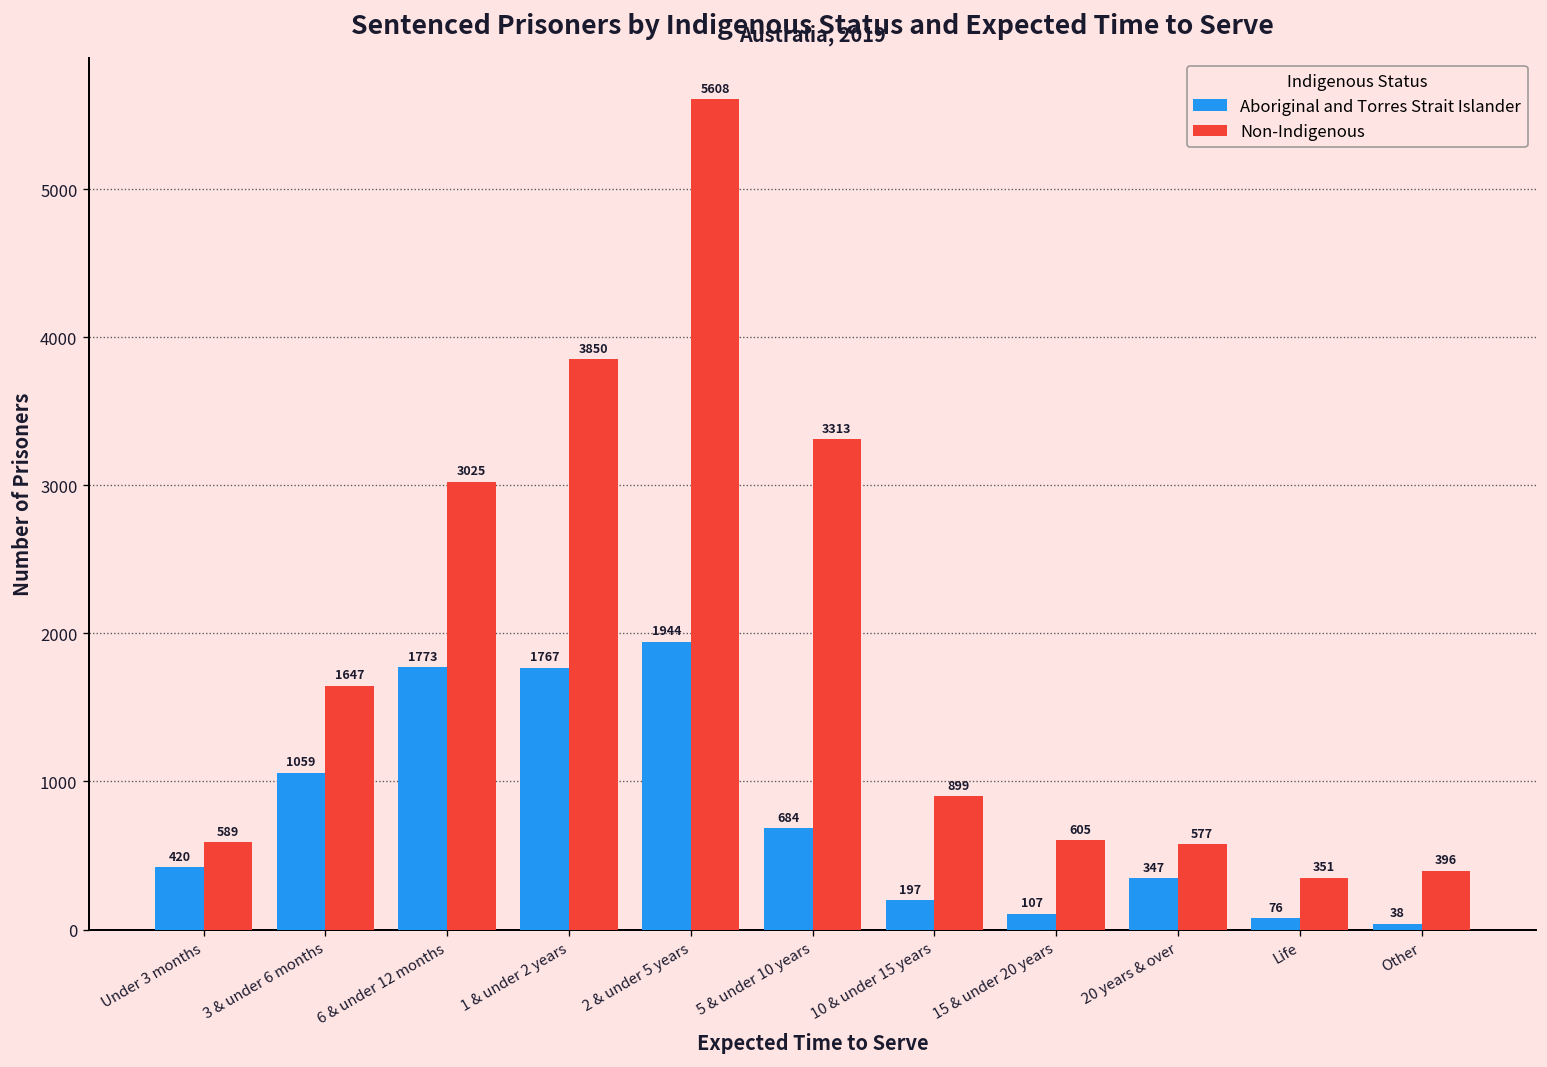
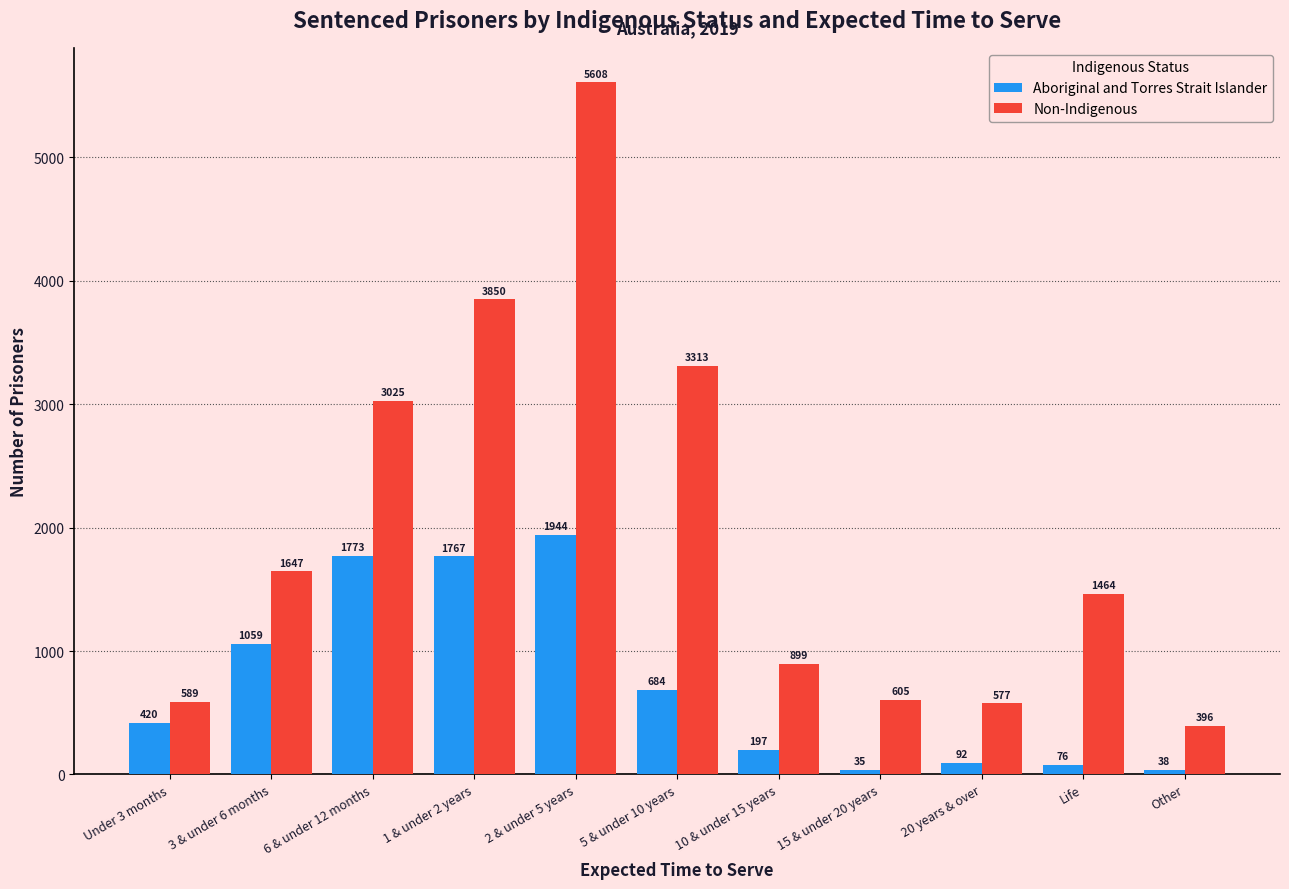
Aboriginal and Torres Strait Islander, 15 & under 20 years: 107 -> 35
Aboriginal and Torres Strait Islander, 20 years & over: 347 -> 92
Non-Indigenous, Life: 351 -> 1464
